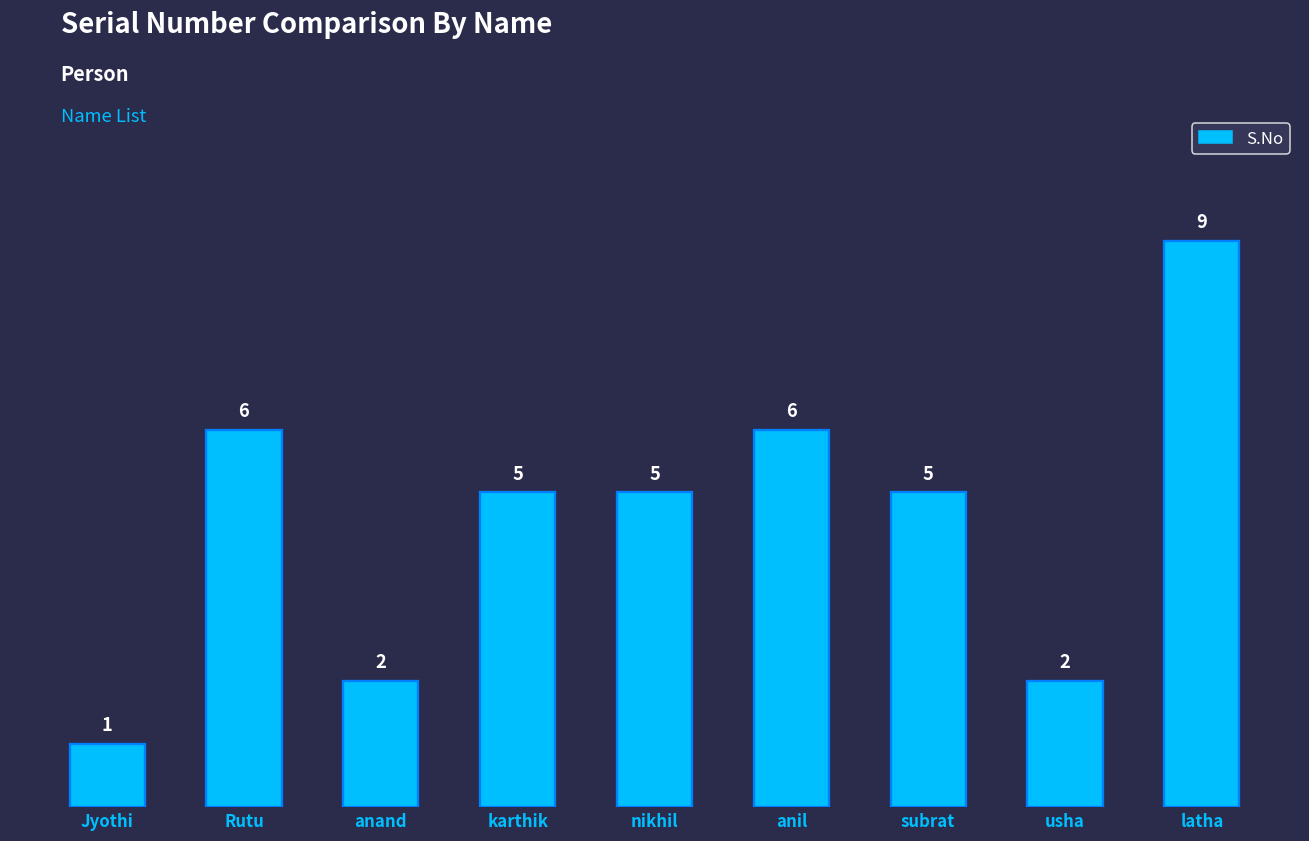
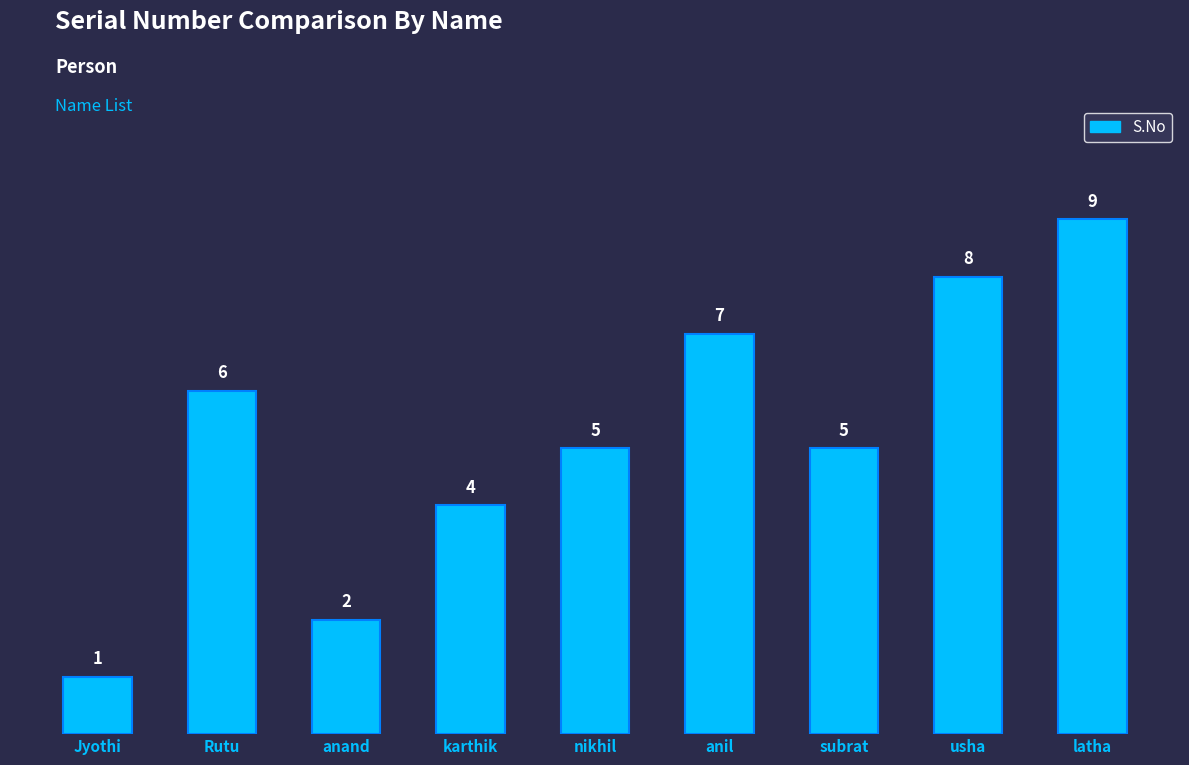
karthik: 5 -> 4
anil: 6 -> 7
usha: 2 -> 8
